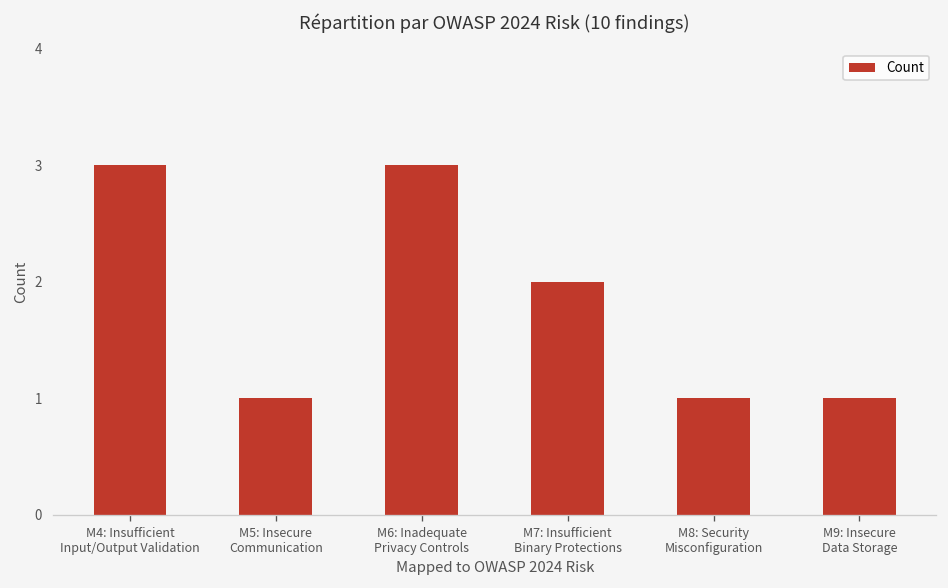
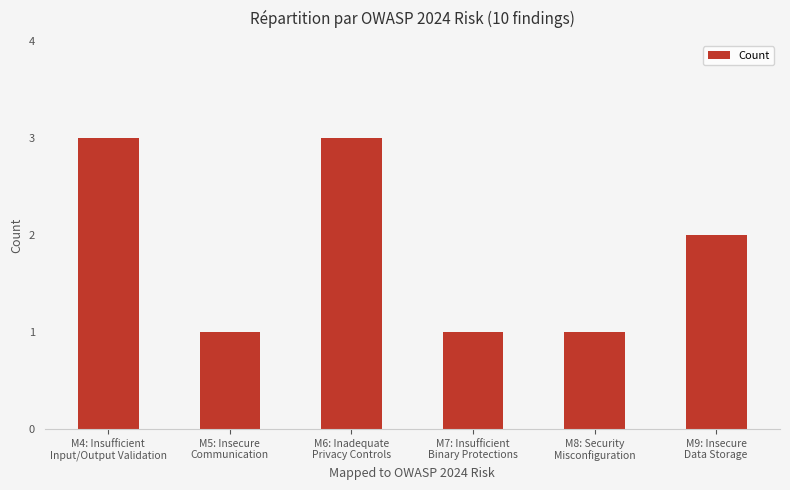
M7: Insufficient Binary Protections: 2 -> 1
M9: Insecure Data Storage: 1 -> 2
